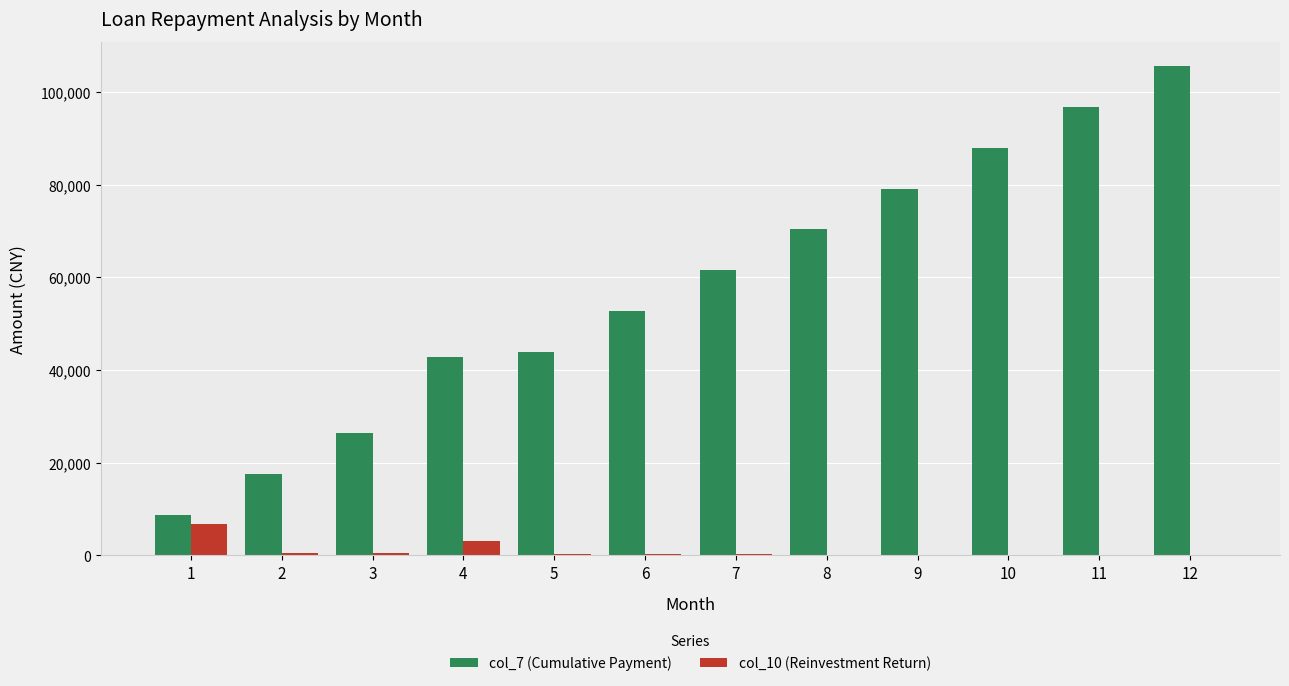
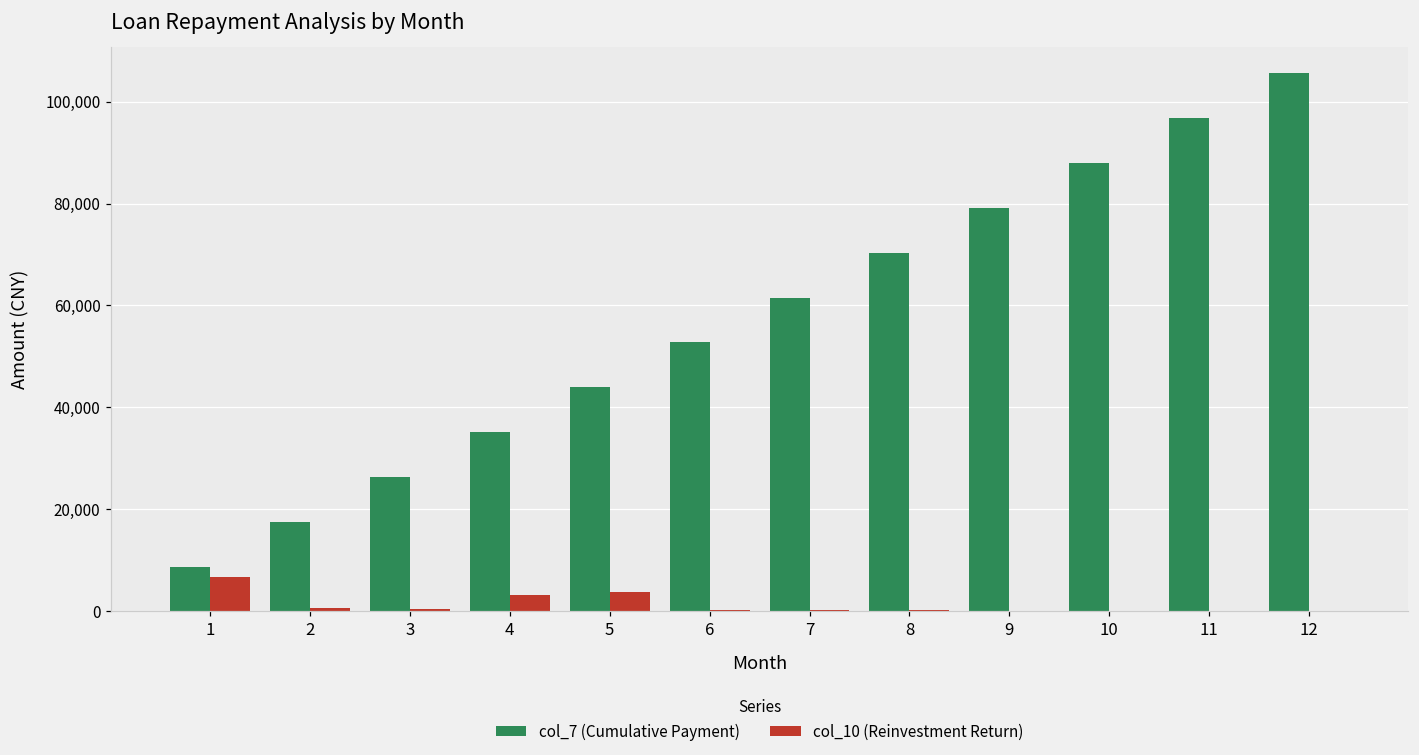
col_7 (Cumulative Payment), 4: 43,000 -> 35,000
col_10 (Reinvestment Return), 5: 0 -> 4,000
